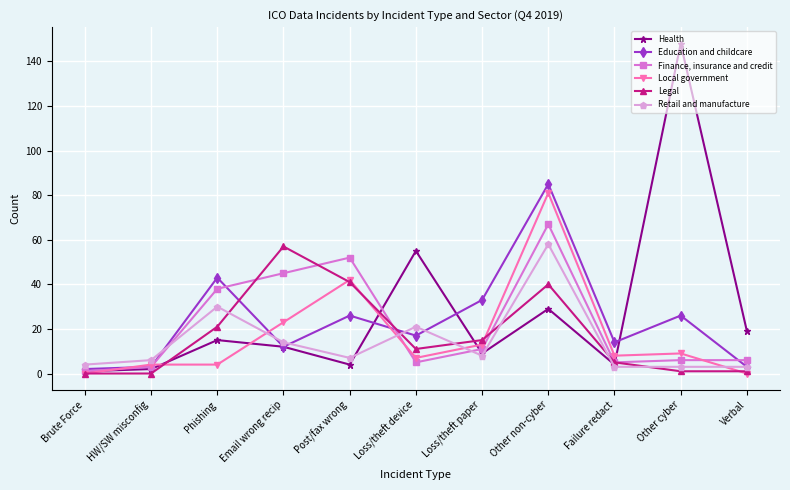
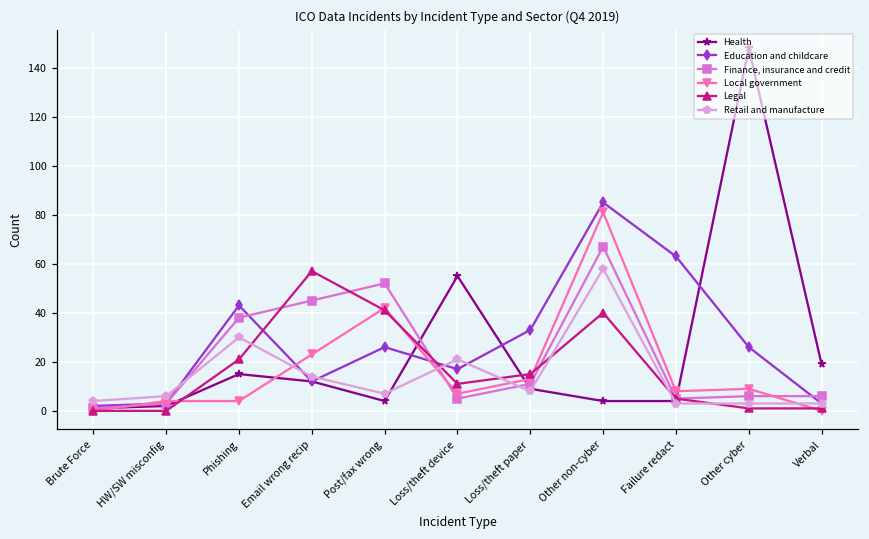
Health, Other non-cyber: 29 -> 4
Education and childcare, Failure redact: 14 -> 63
